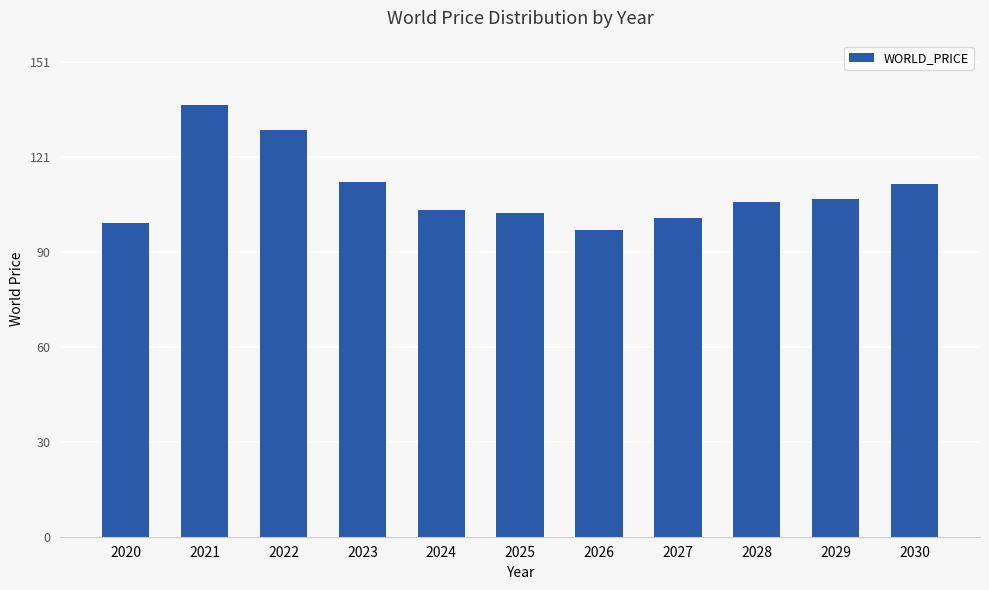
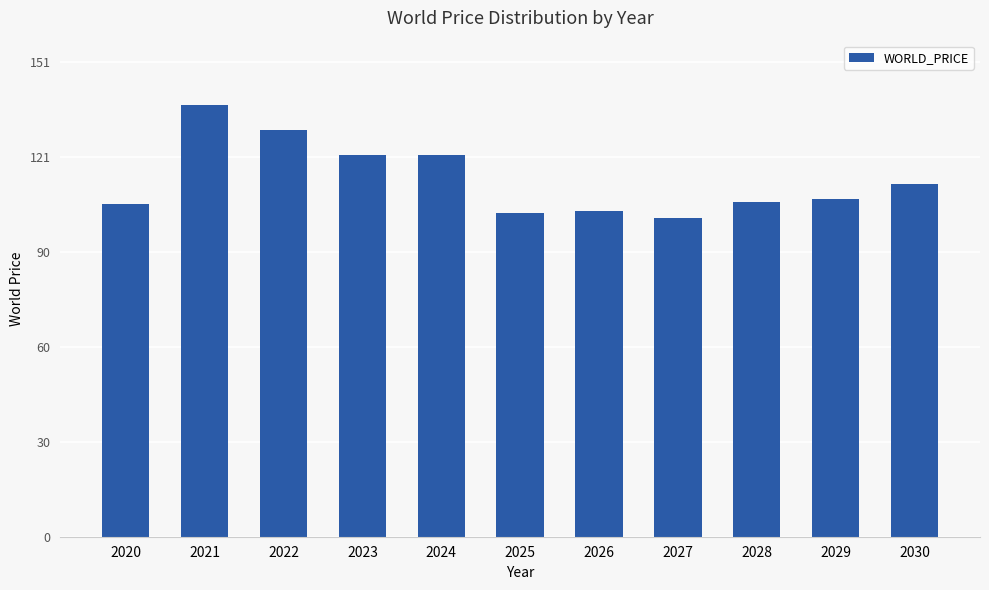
2020: 100 -> 106
2023: 113 -> 122
2024: 104 -> 122
2026: 98 -> 104
